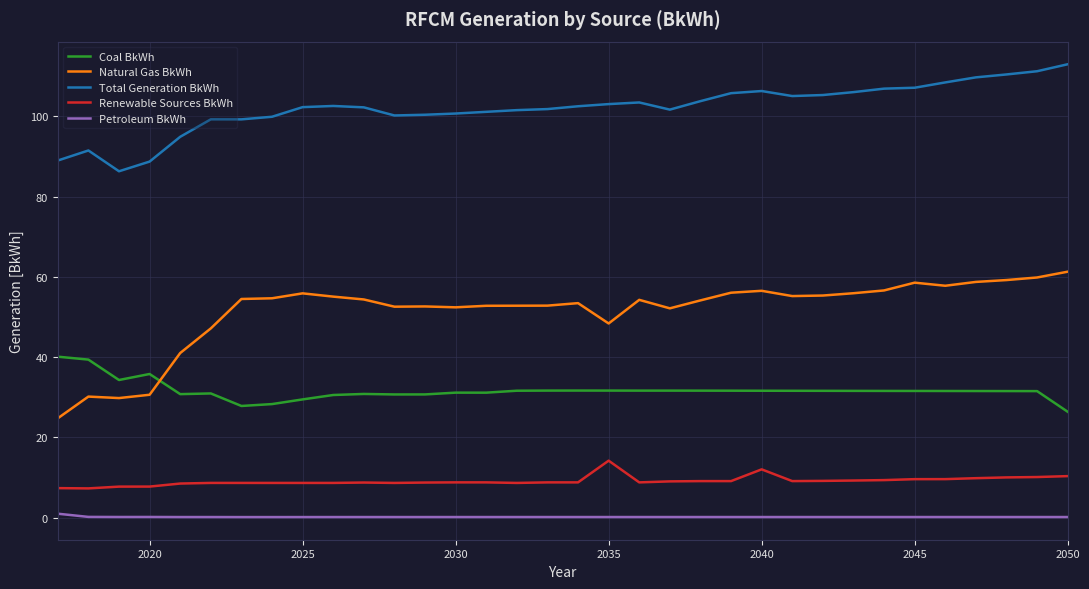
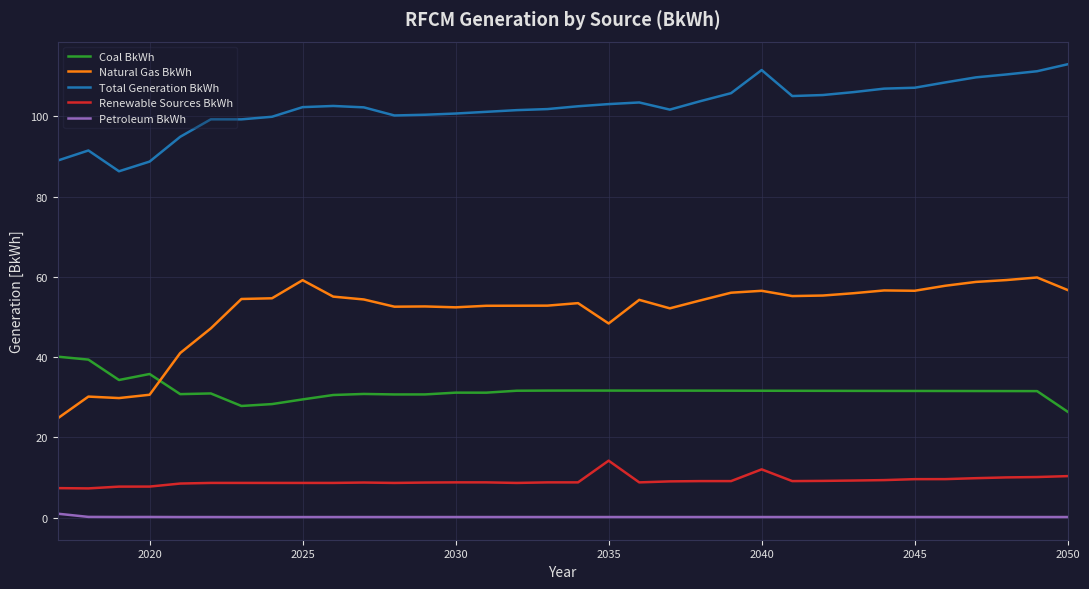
Natural Gas BkWh, 2025: 56 -> 59
Total Generation BkWh, 2040: 106 -> 112
Natural Gas BkWh, 2045: 59 -> 57
Natural Gas BkWh, 2050: 61 -> 57
